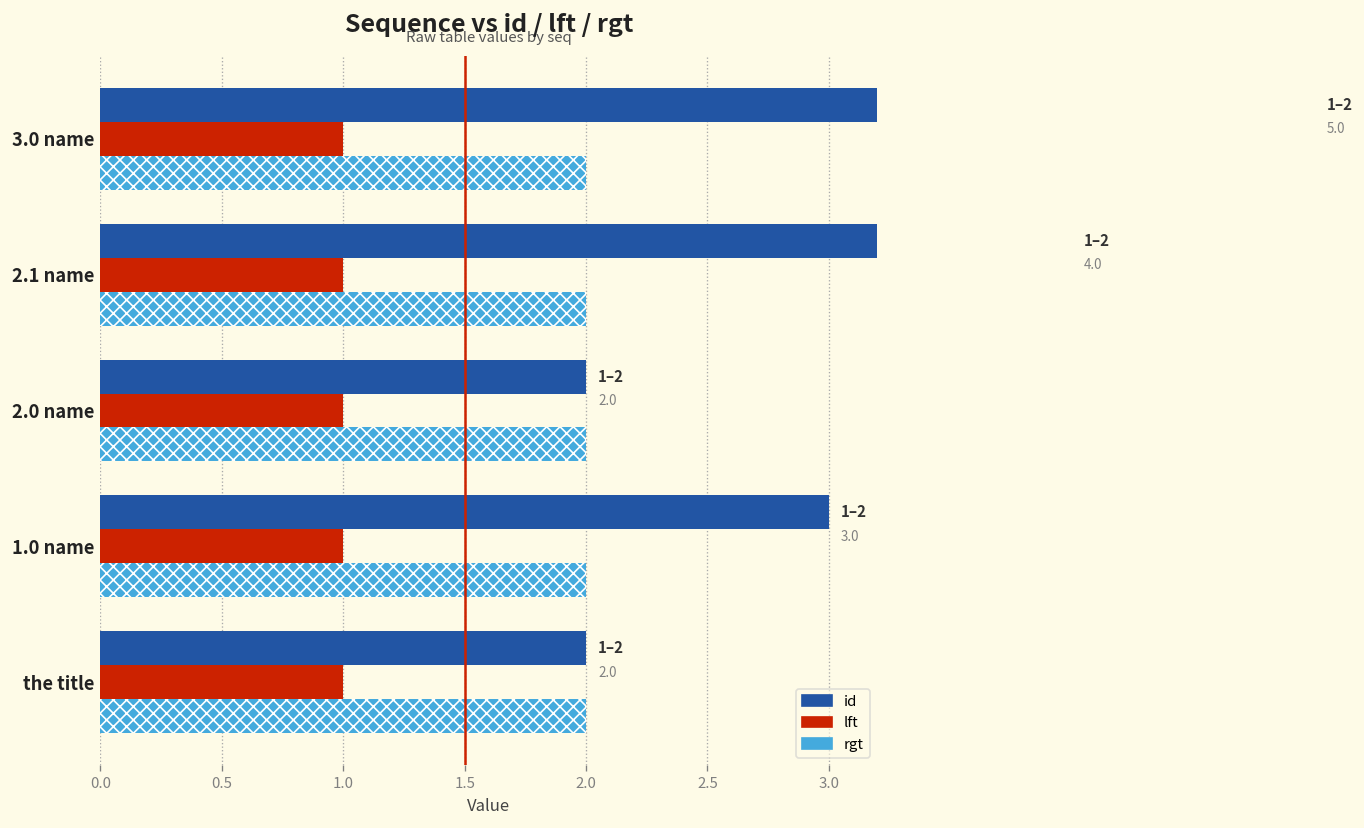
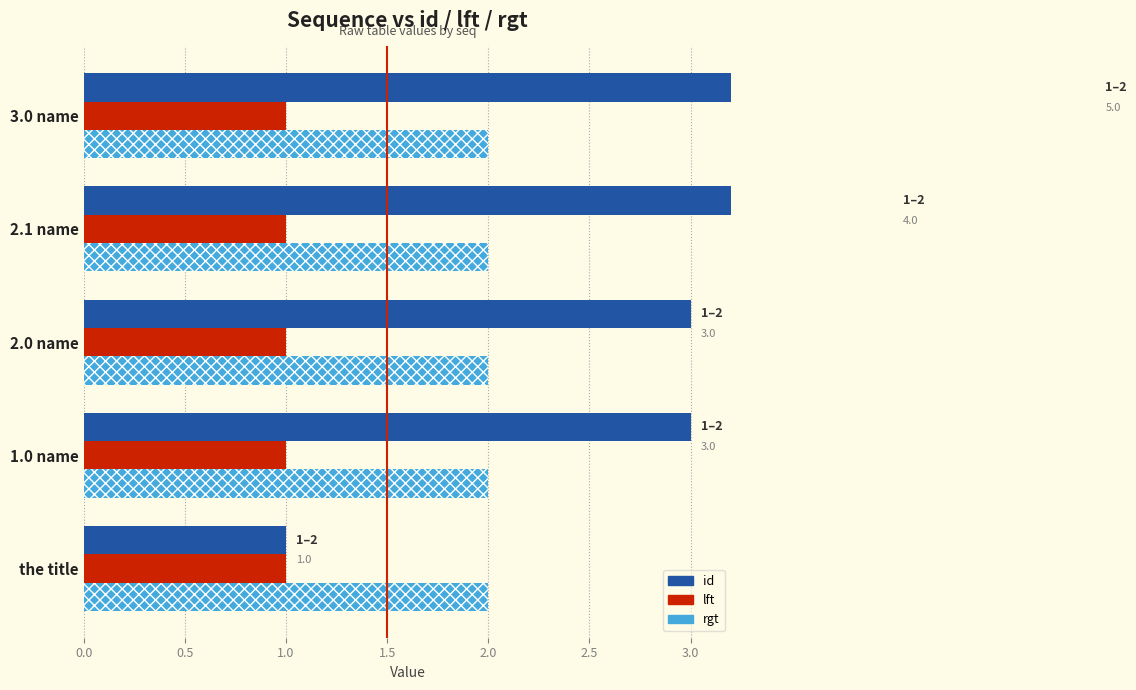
id, 2.0 name: 2.0 -> 3.0
id, the title: 2.0 -> 1.0
